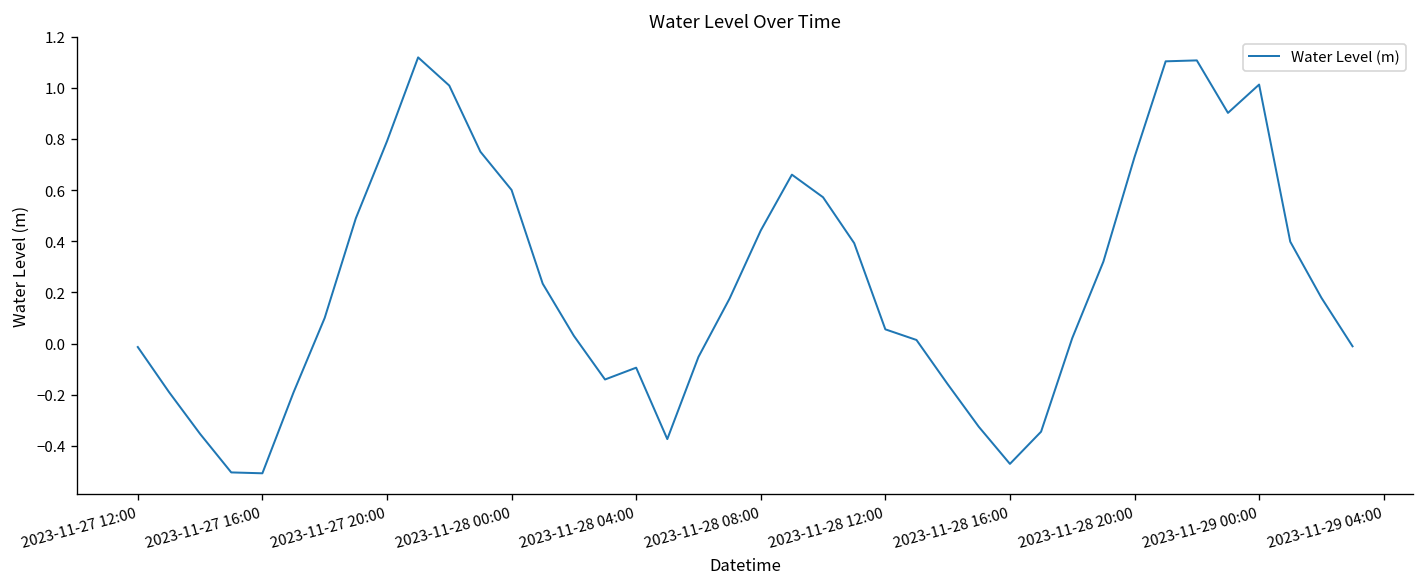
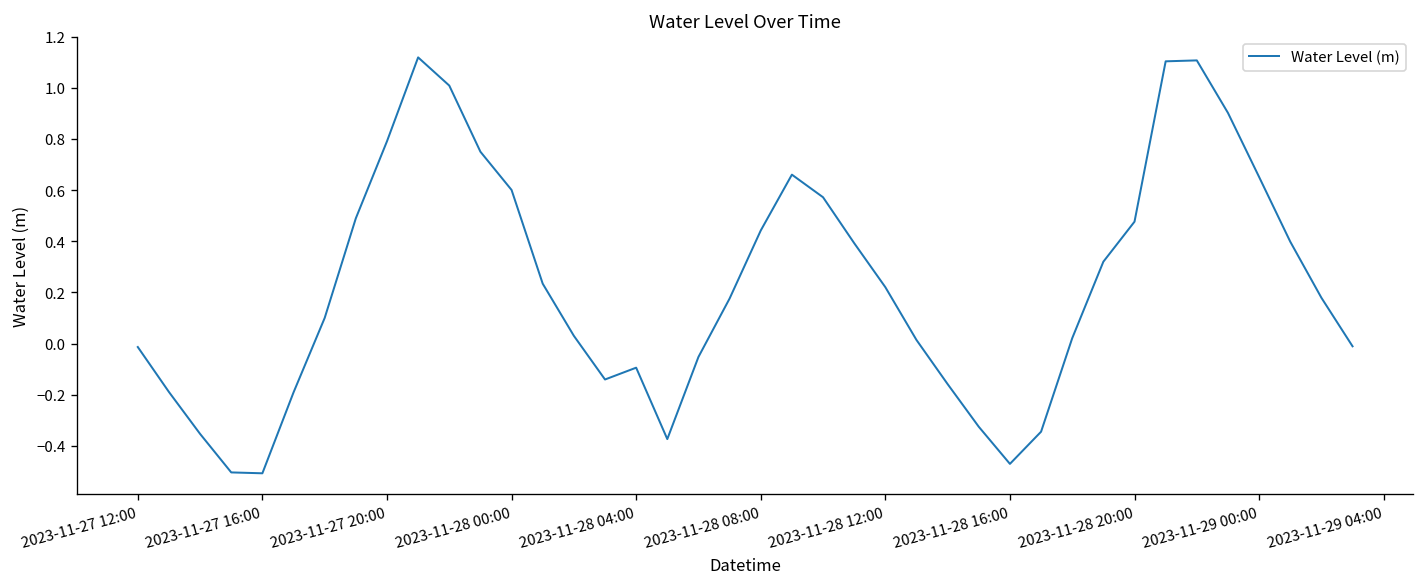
2023-11-28 12:00: 0.06 -> 0.22
2023-11-28 20:00: 0.73 -> 0.48
2023-11-29 00:00: 1.01 -> 0.65
